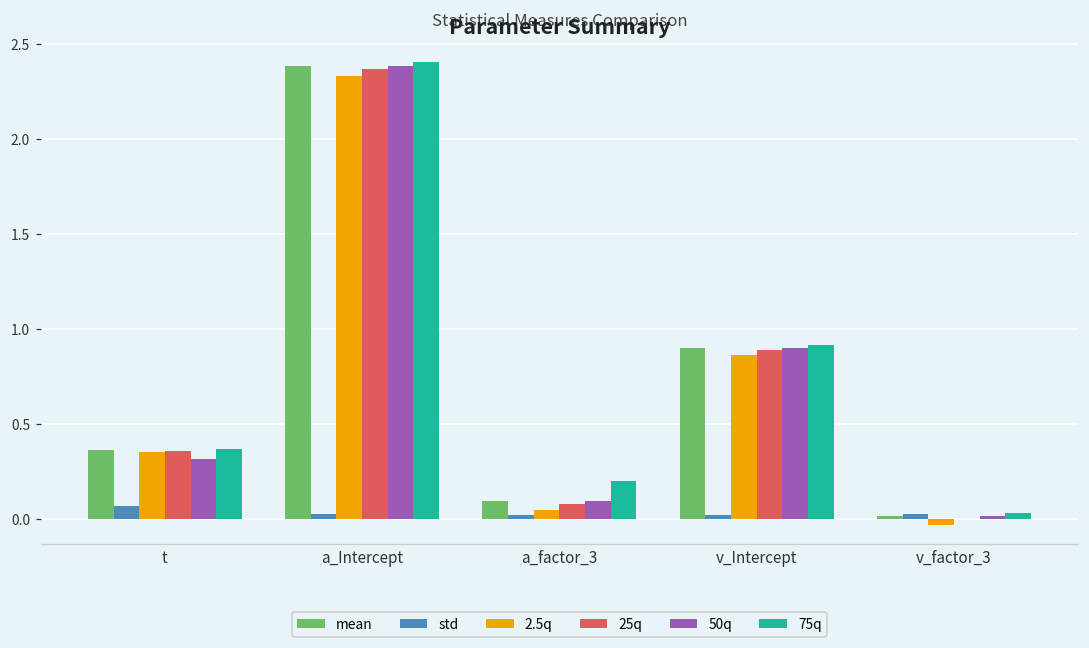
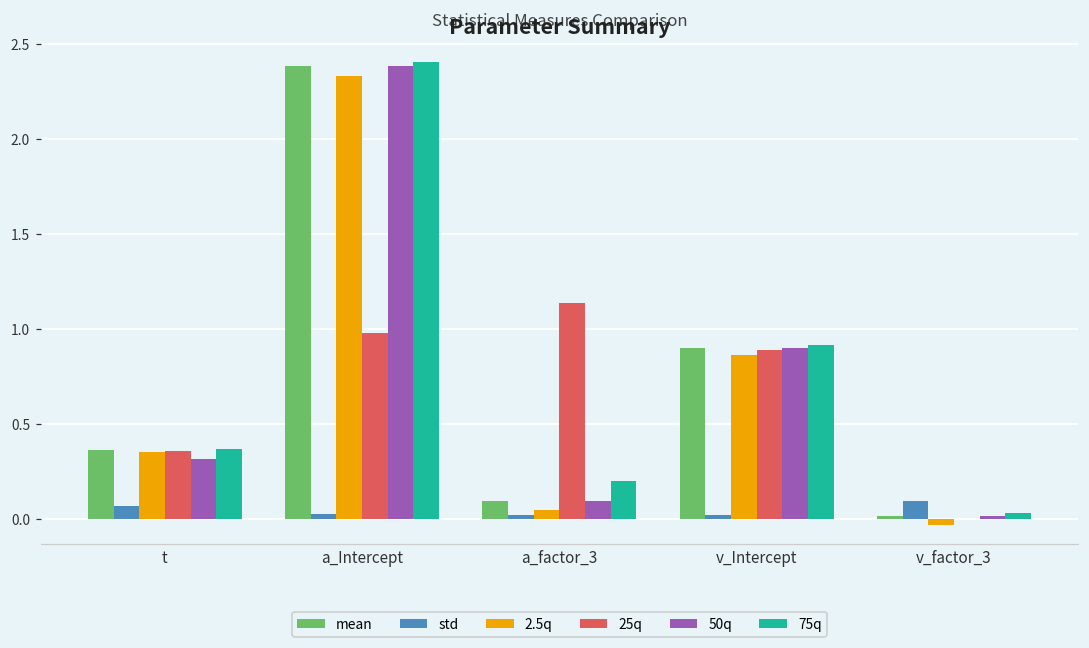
25q, a_Intercept: 2.36 -> 0.98
25q, a_factor_3: 0.08 -> 1.14
std, v_factor_3: 0.02 -> 0.09
